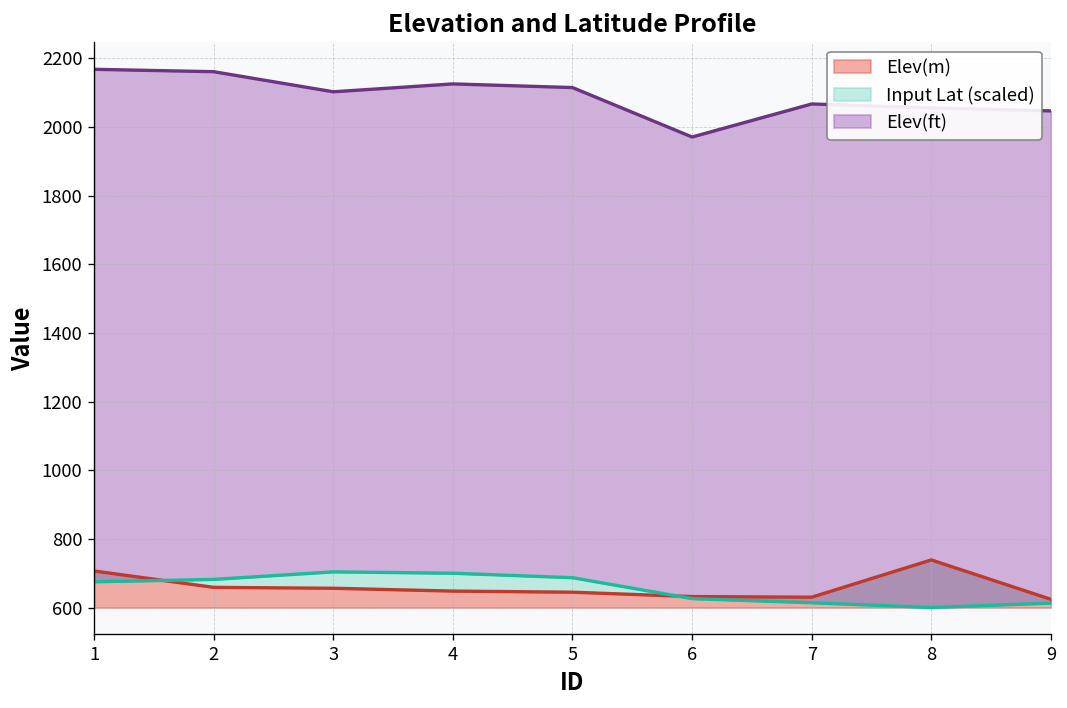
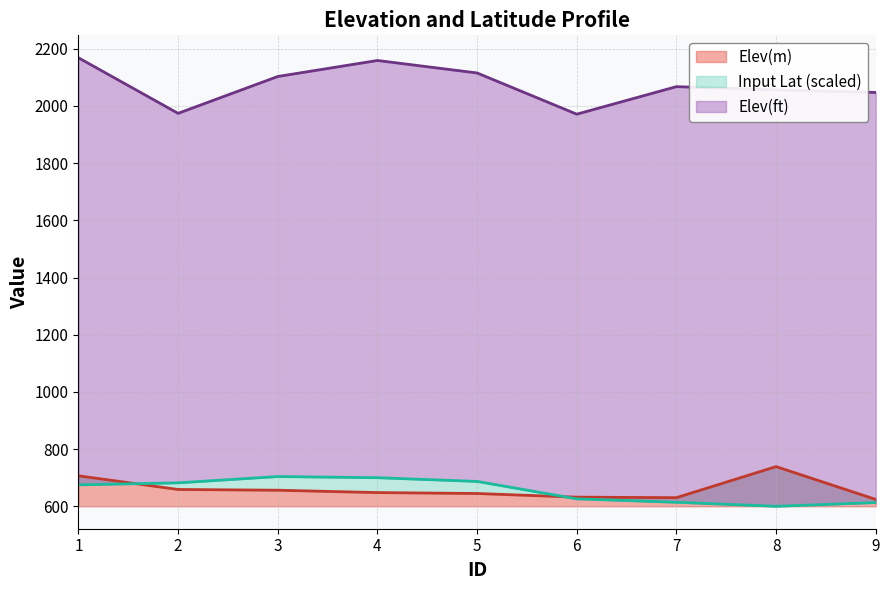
Elev(ft), 2: 2160 -> 1970
Elev(ft), 4: 2130 -> 2160
